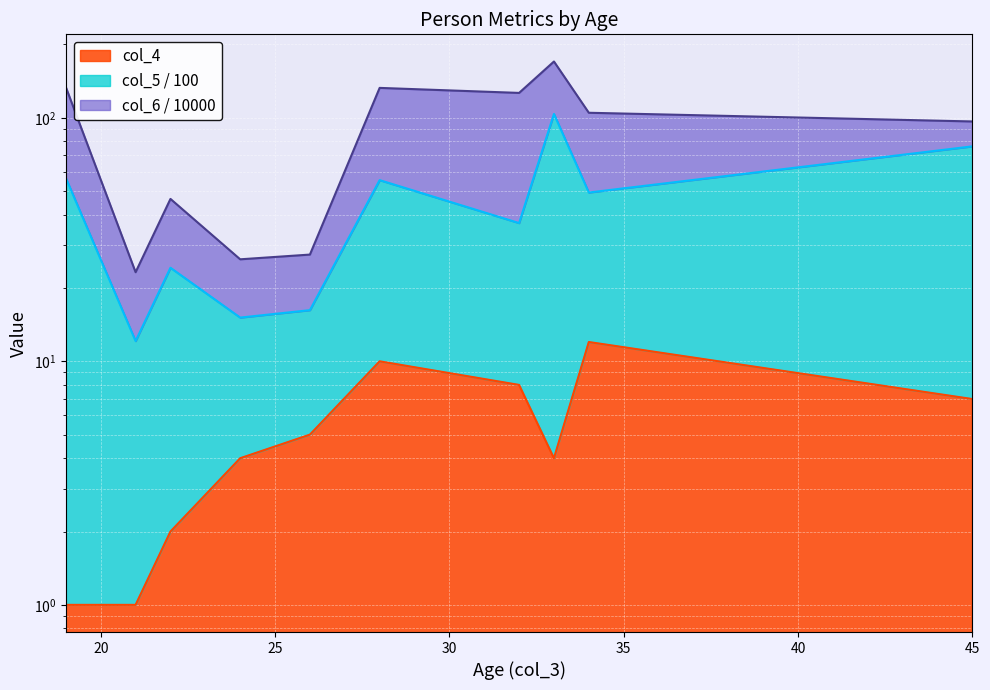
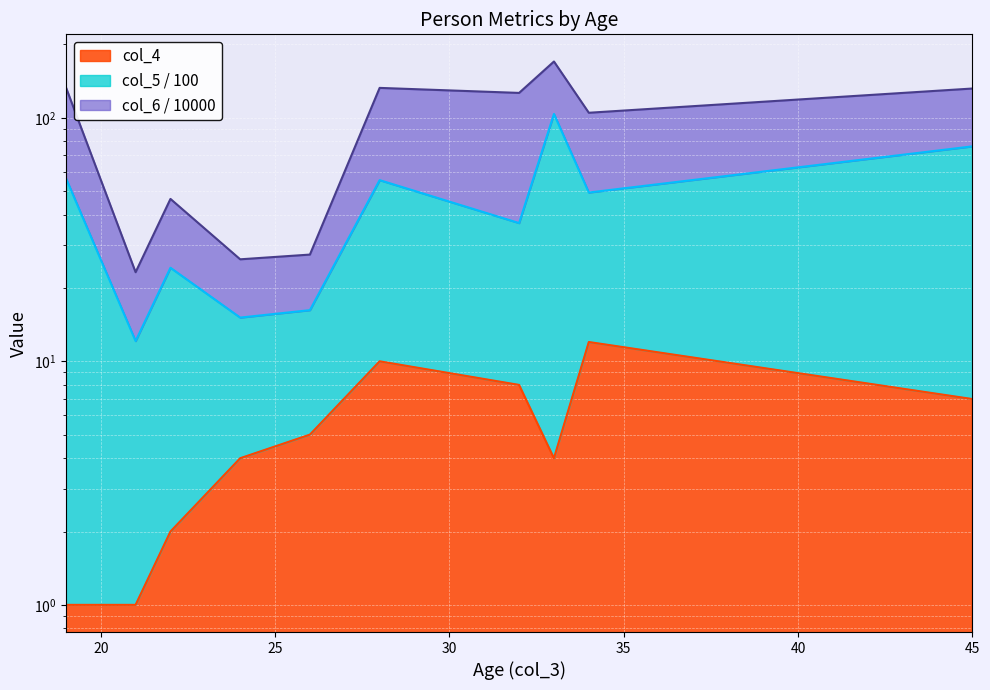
col_6 / 10000, 45: 20 -> 56
